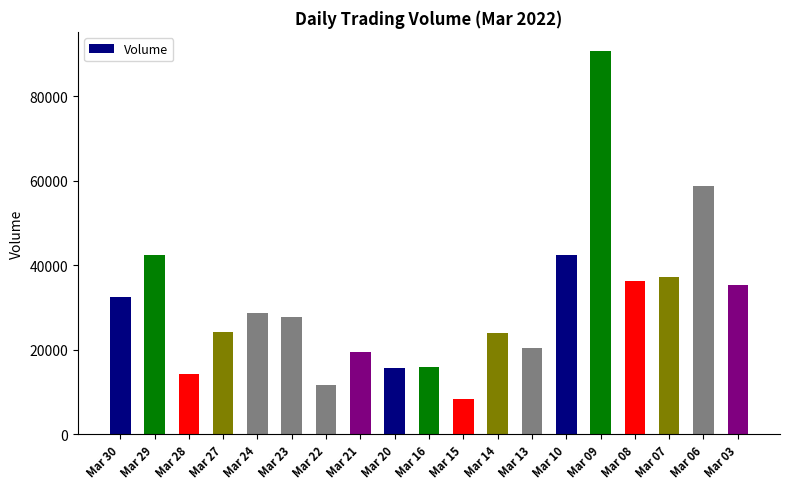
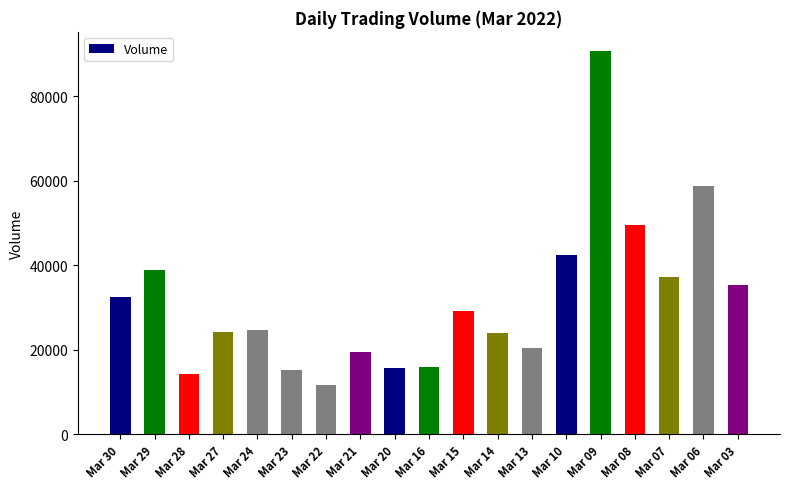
Mar 29: 42000 -> 39000
Mar 24: 29000 -> 25000
Mar 23: 28000 -> 15000
Mar 15: 8000 -> 29000
Mar 08: 36000 -> 49000
